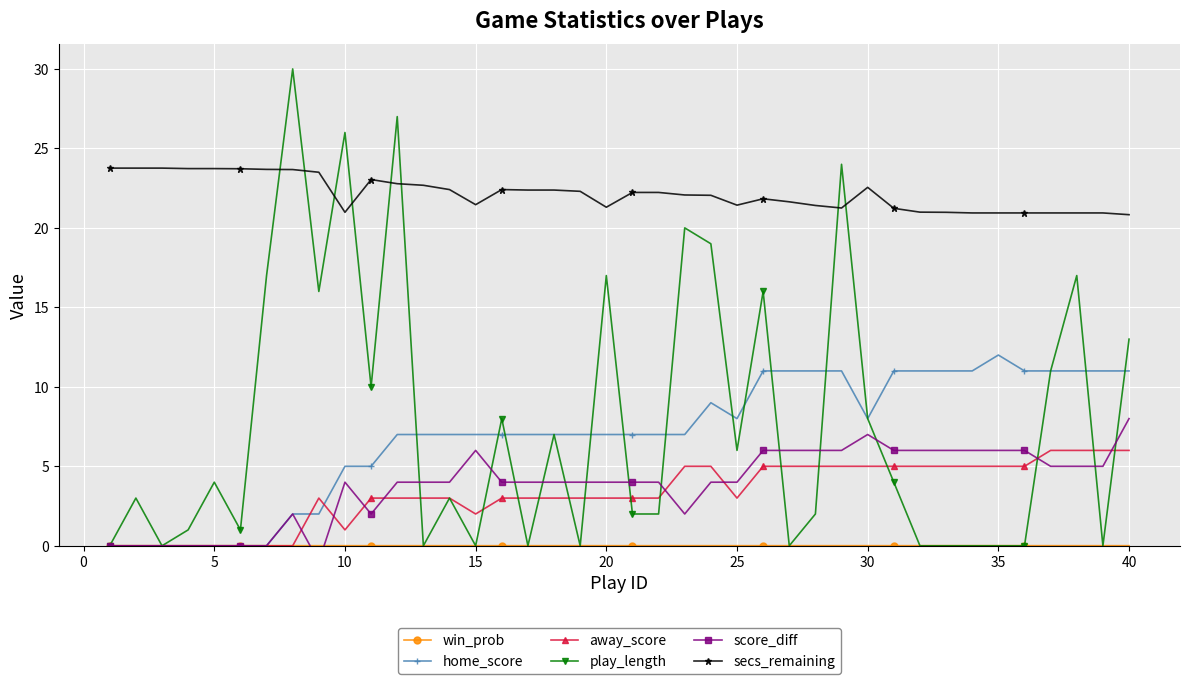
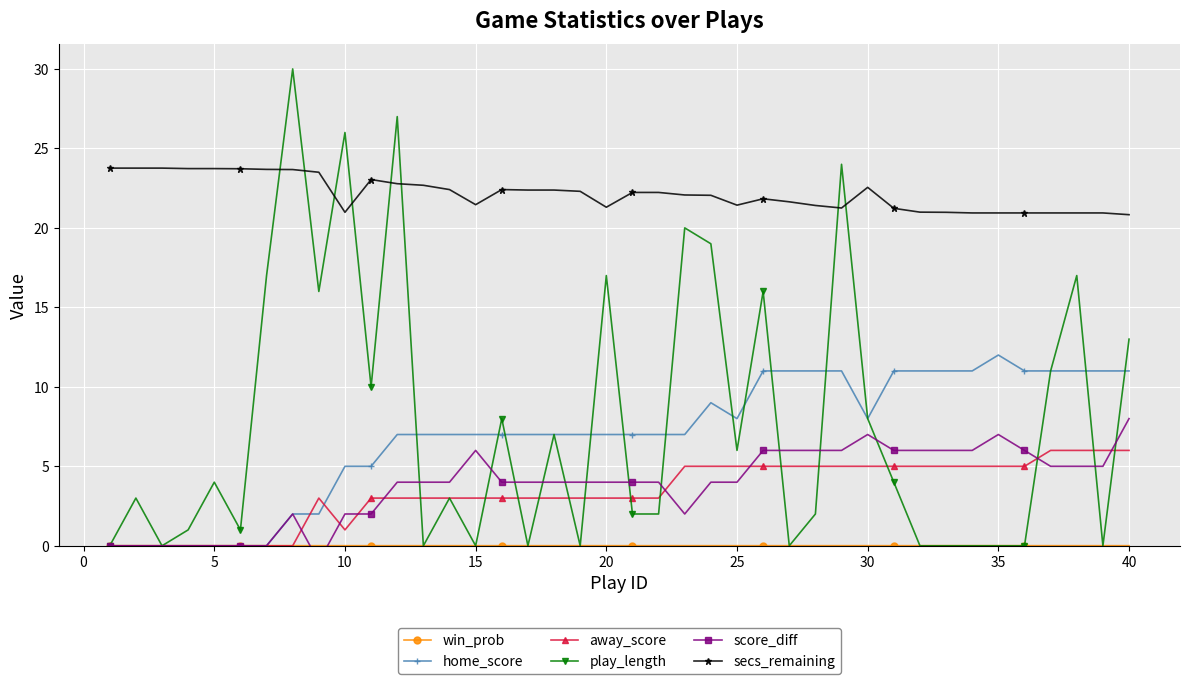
score_diff, 10: 4 -> 2
away_score, 15: 2 -> 3
away_score, 25: 3 -> 5
score_diff, 35: 6 -> 7
